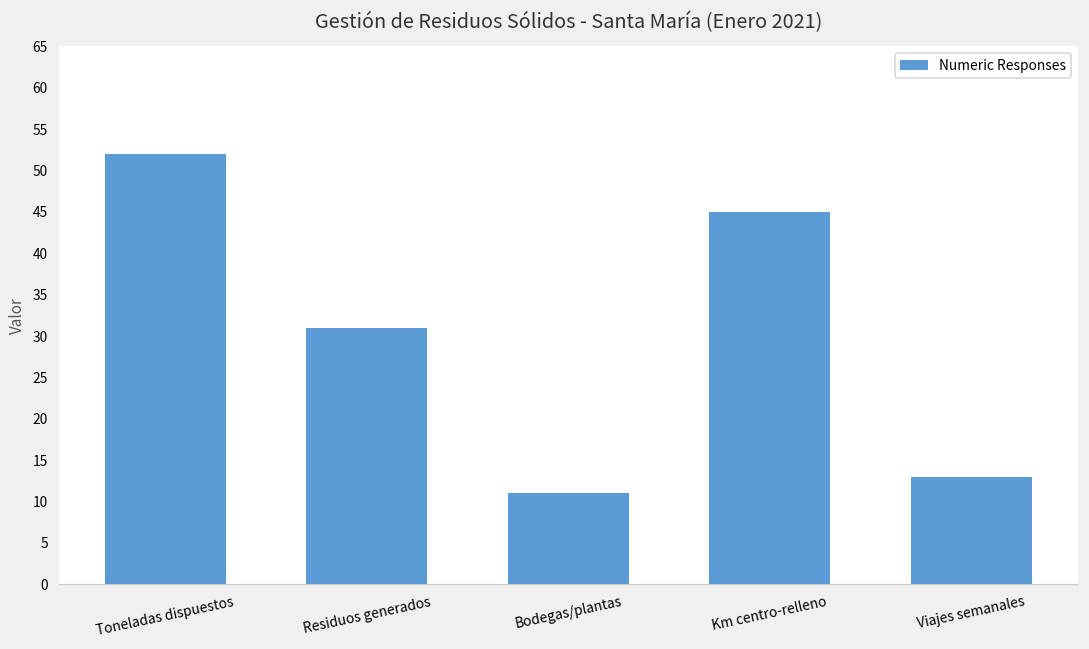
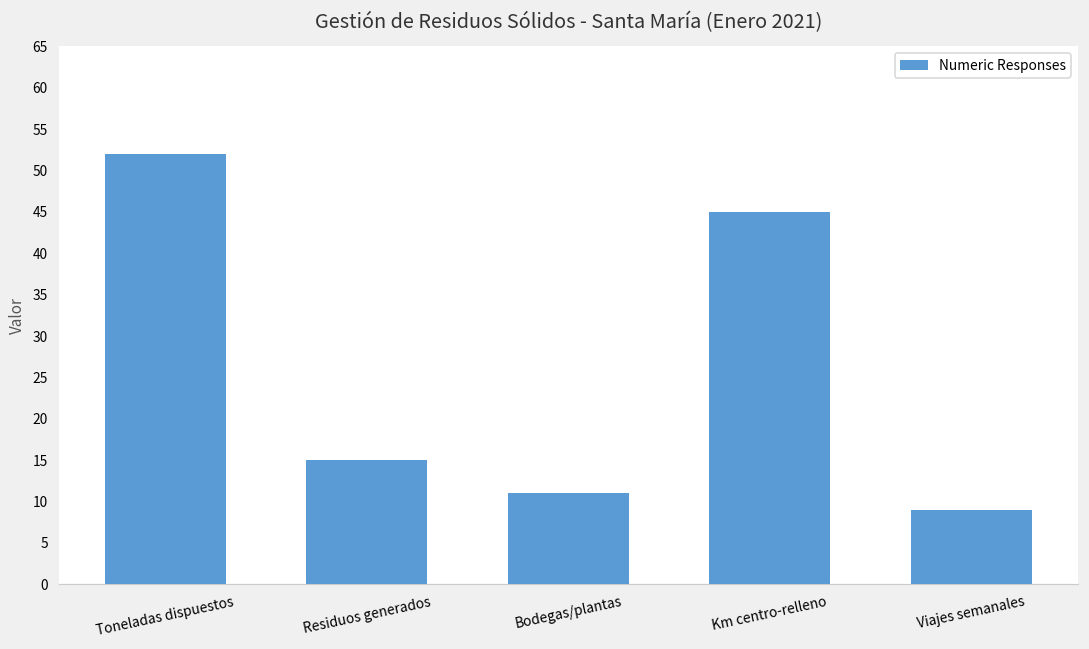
Residuos generados: 31 -> 15
Viajes semanales: 13 -> 9
